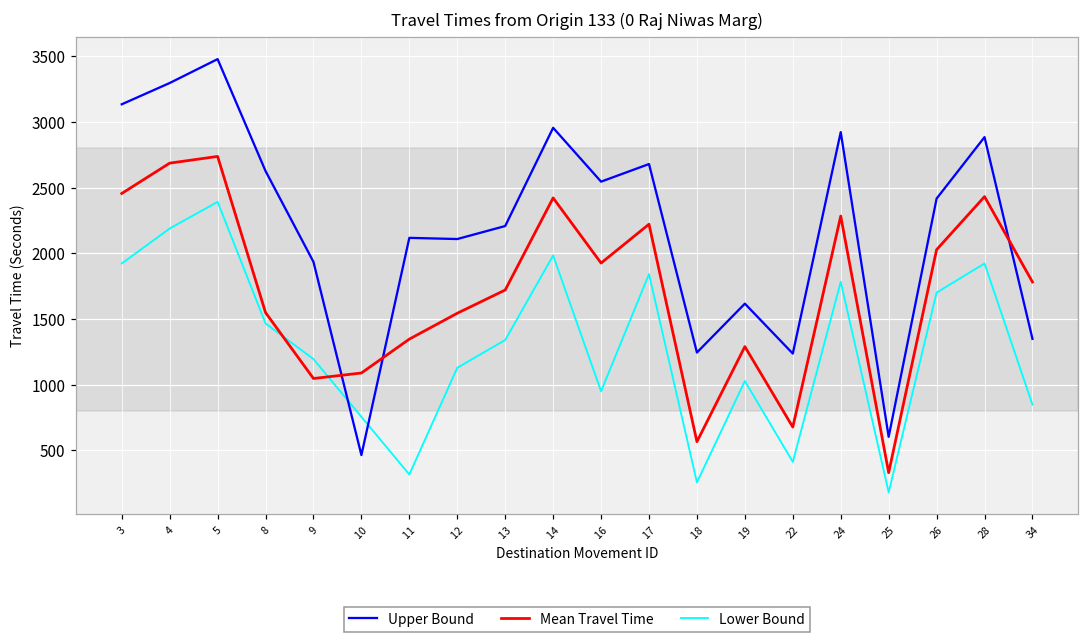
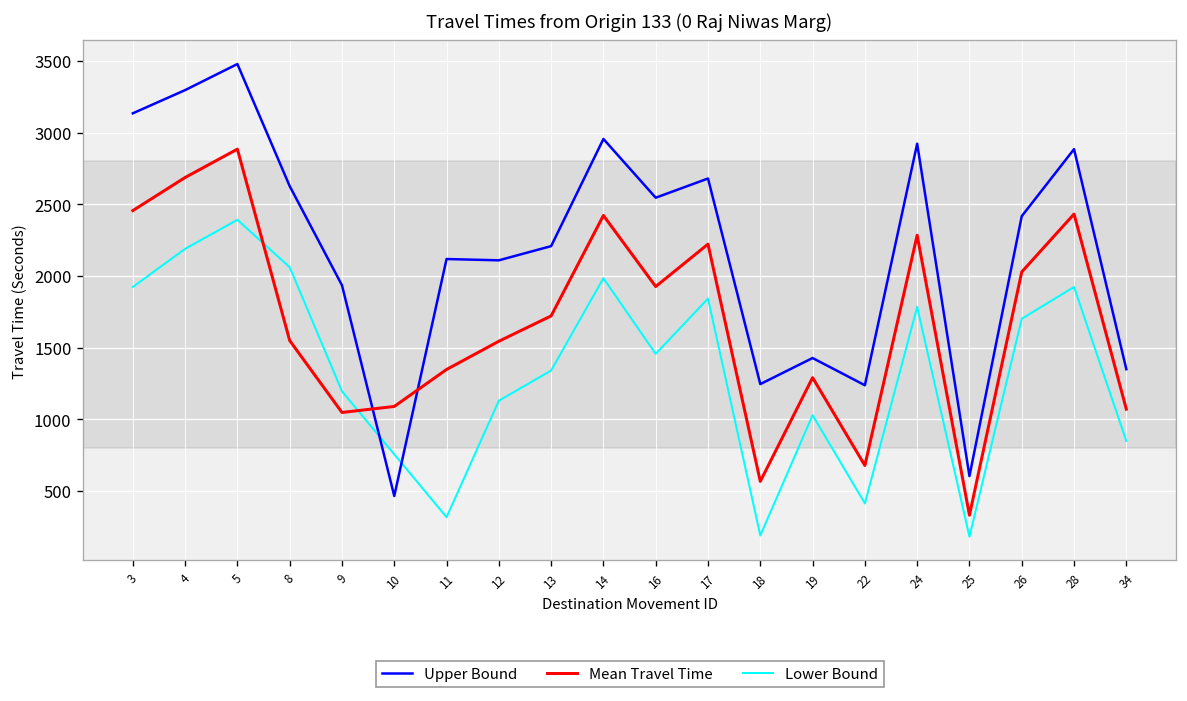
Mean Travel Time, 5: 2740 -> 2890
Lower Bound, 8: 1470 -> 2060
Lower Bound, 16: 950 -> 1460
Lower Bound, 18: 260 -> 190
Upper Bound, 19: 1620 -> 1430
Mean Travel Time, 34: 1780 -> 1070
